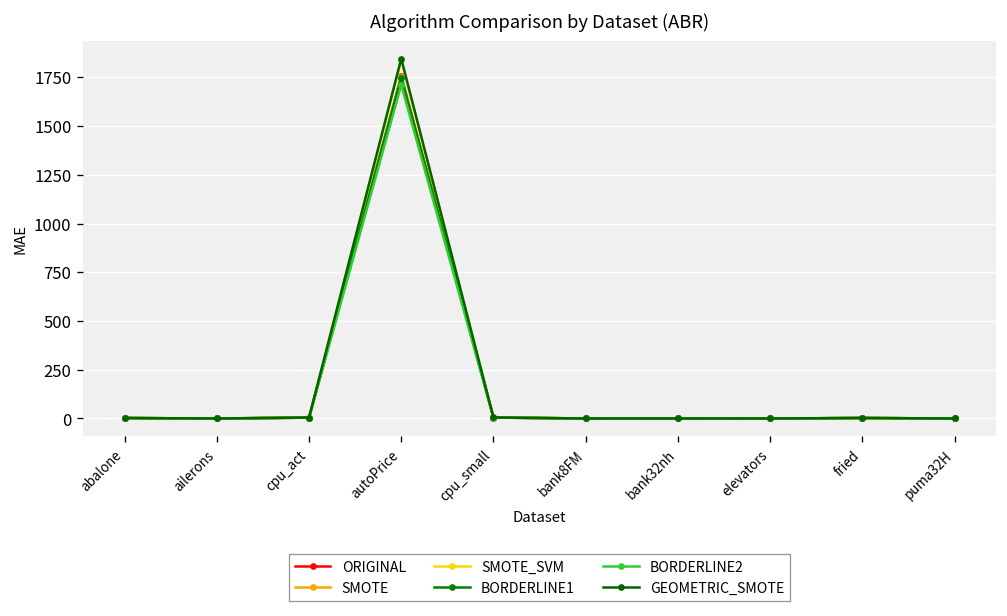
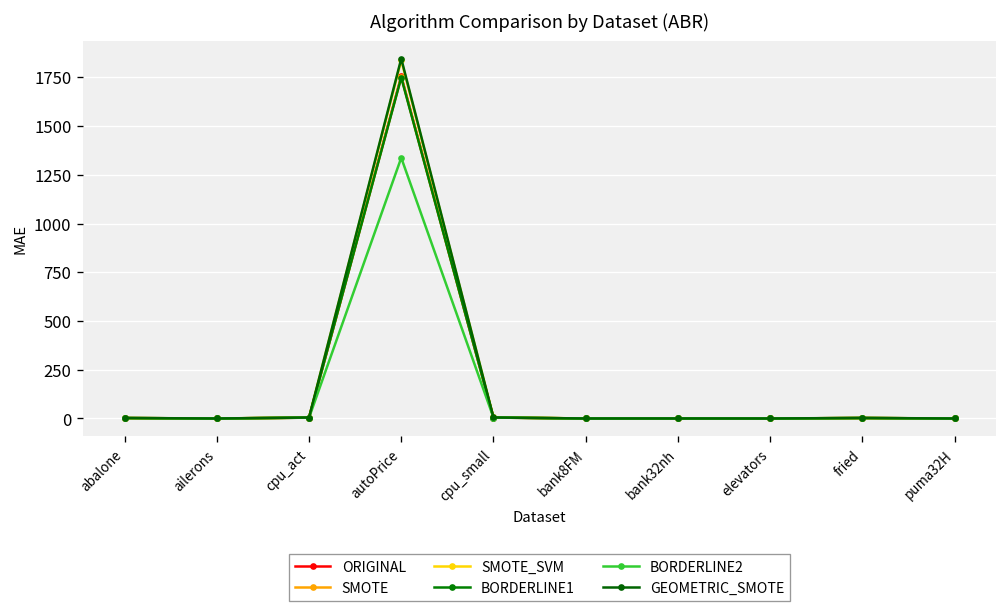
BORDERLINE2, autoPrice: 1710 -> 1340
